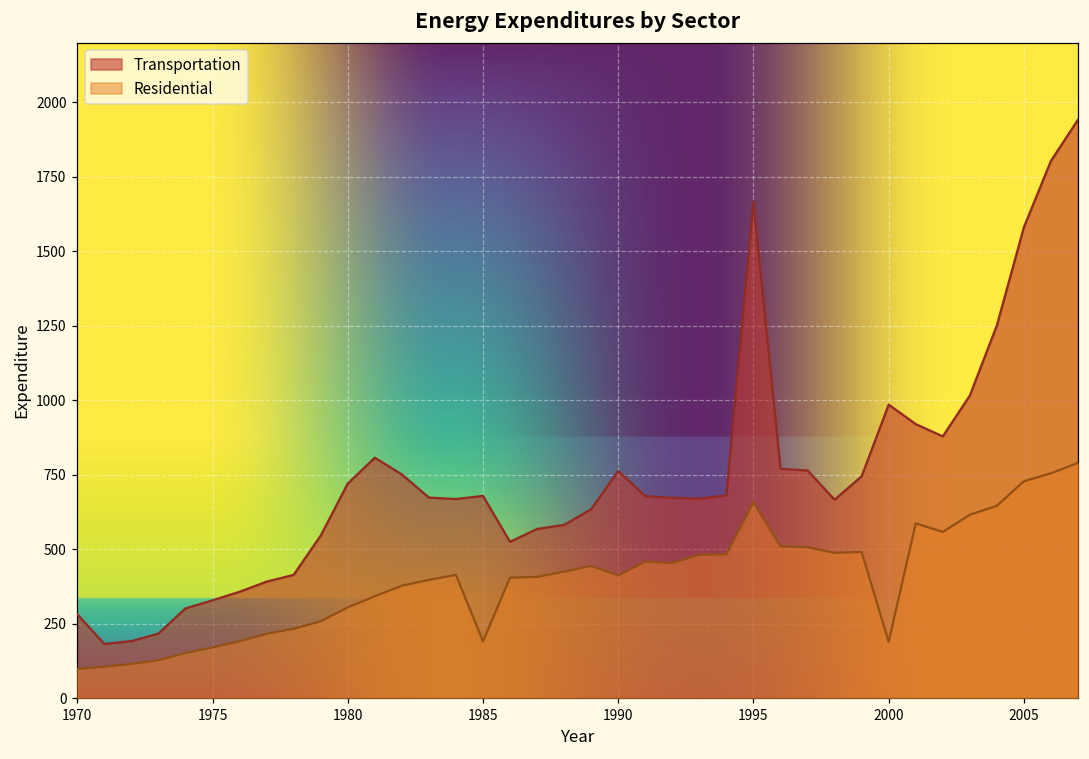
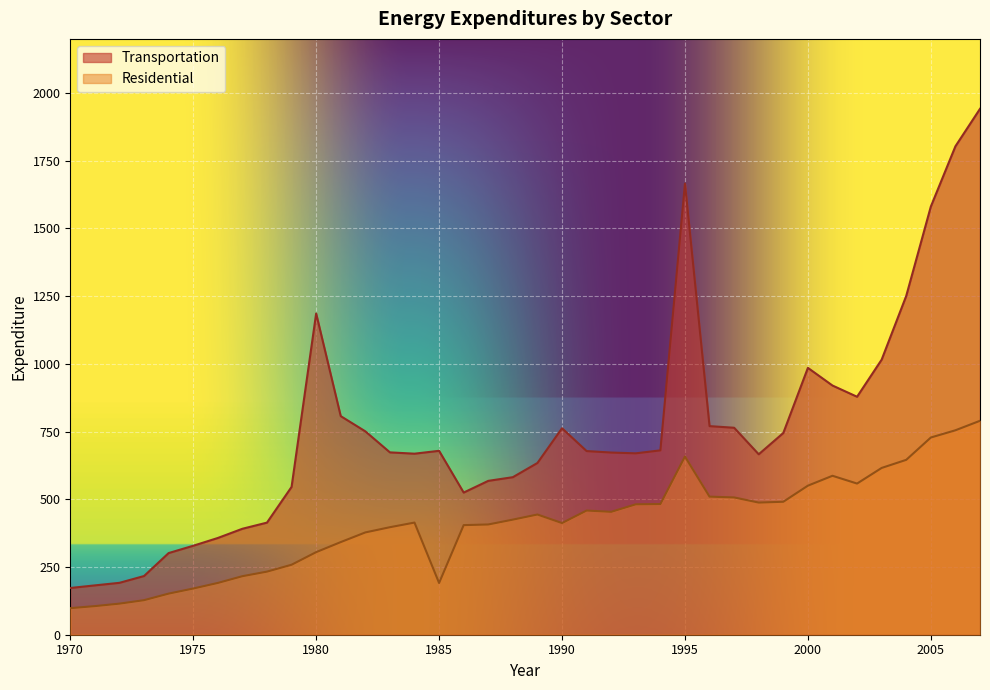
Transportation, 1970: 280 -> 170
Transportation, 1980: 720 -> 1190
Residential, 2000: 190 -> 550
